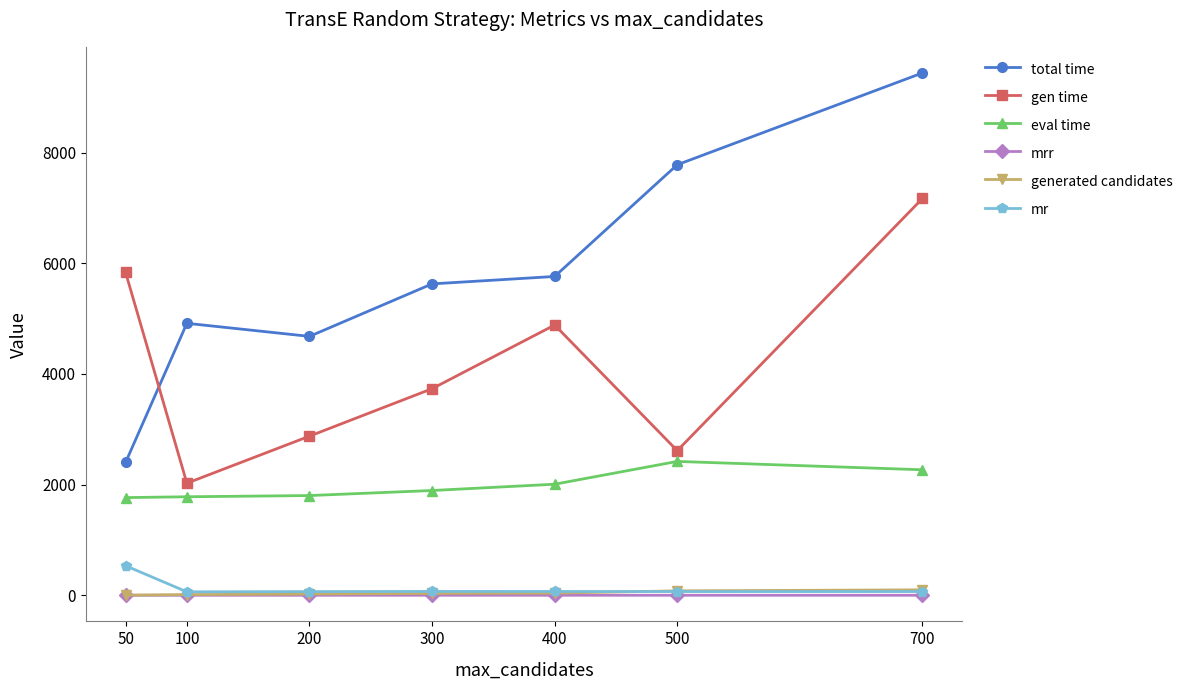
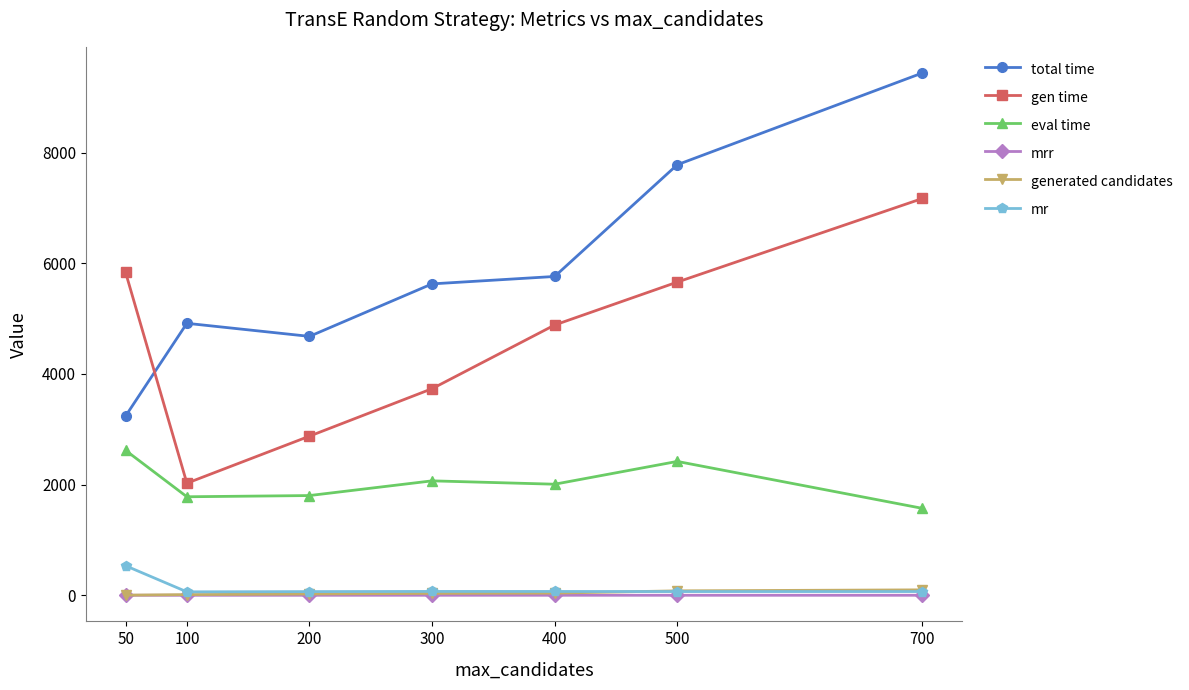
total time, 50: 2400 -> 3200
eval time, 50: 1800 -> 2600
eval time, 300: 1900 -> 2100
gen time, 500: 2600 -> 5700
eval time, 700: 2300 -> 1600
